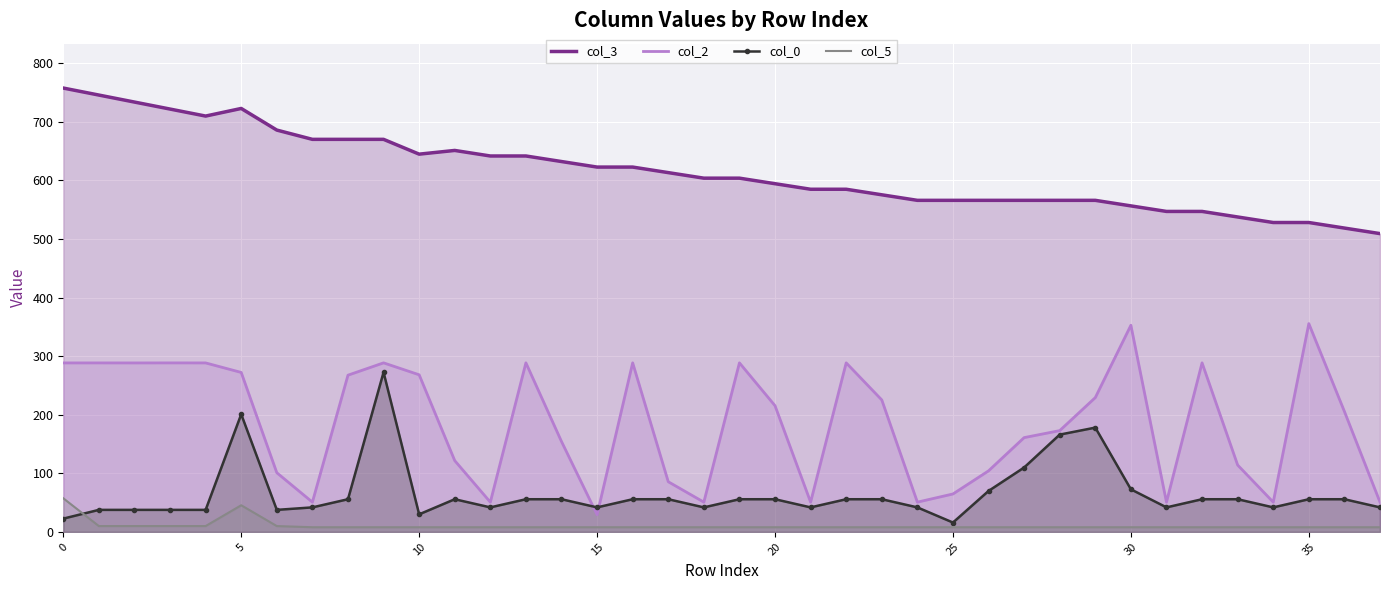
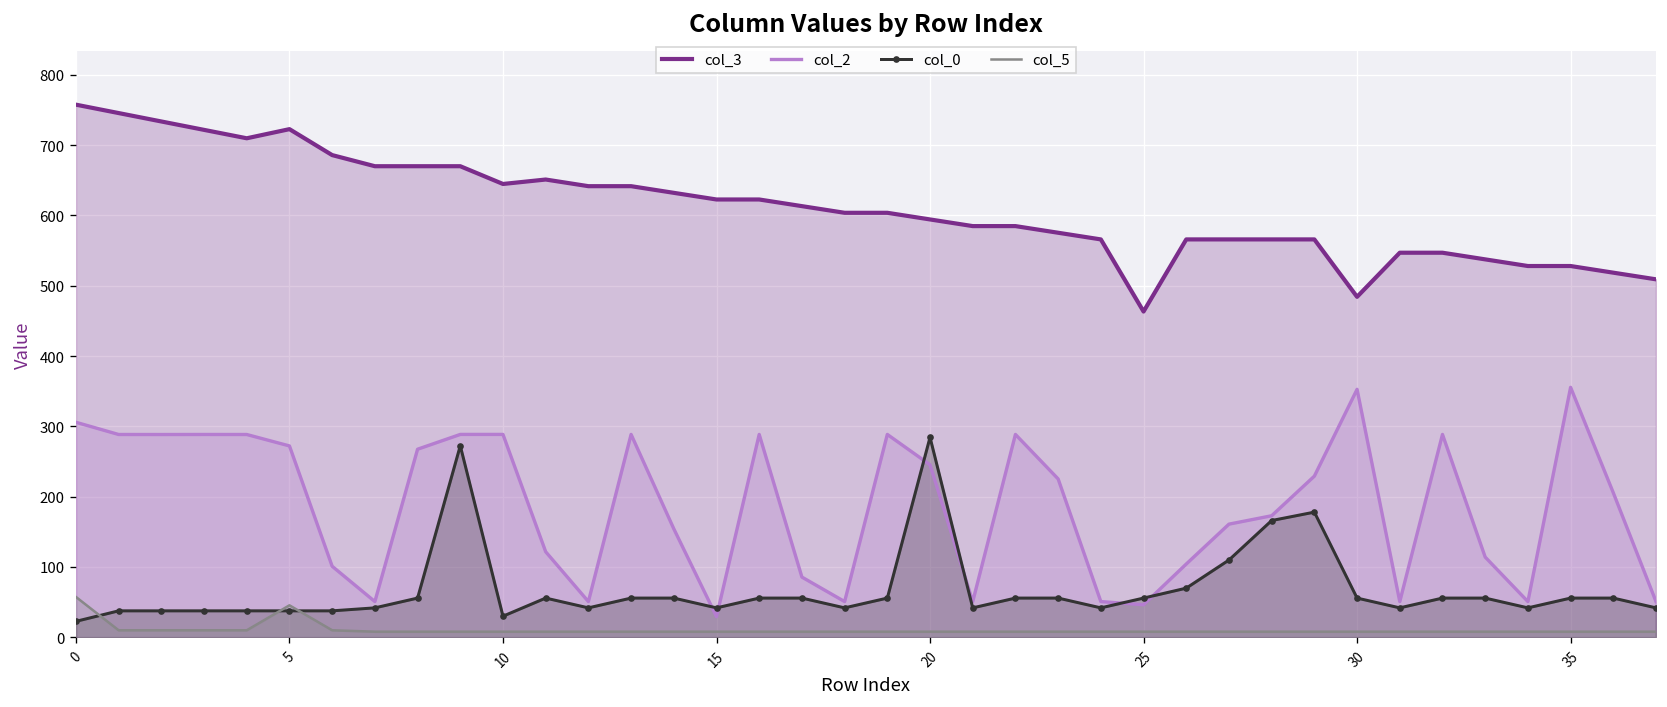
col_2, 0: 290 -> 310
col_0, 5: 200 -> 40
col_2, 10: 270 -> 290
col_2, 20: 220 -> 250
col_0, 20: 60 -> 280
col_3, 25: 570 -> 460
col_2, 25: 60 -> 50
col_0, 25: 20 -> 60
col_3, 30: 560 -> 480
col_0, 30: 70 -> 60
